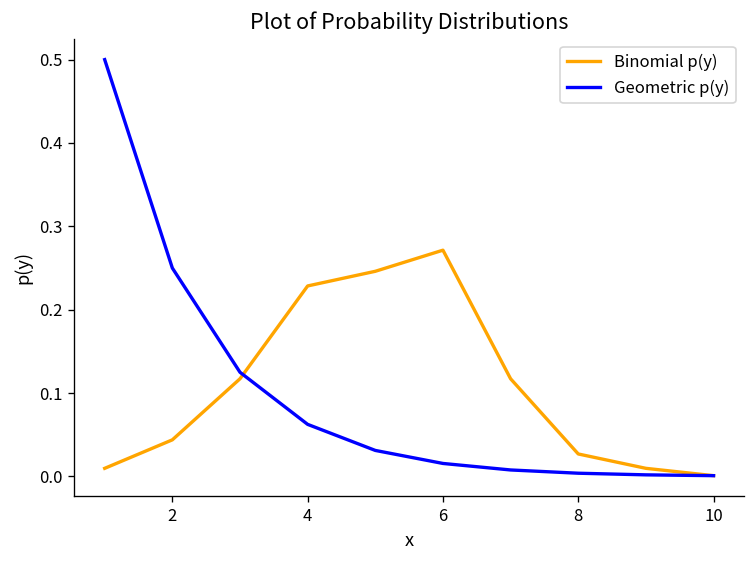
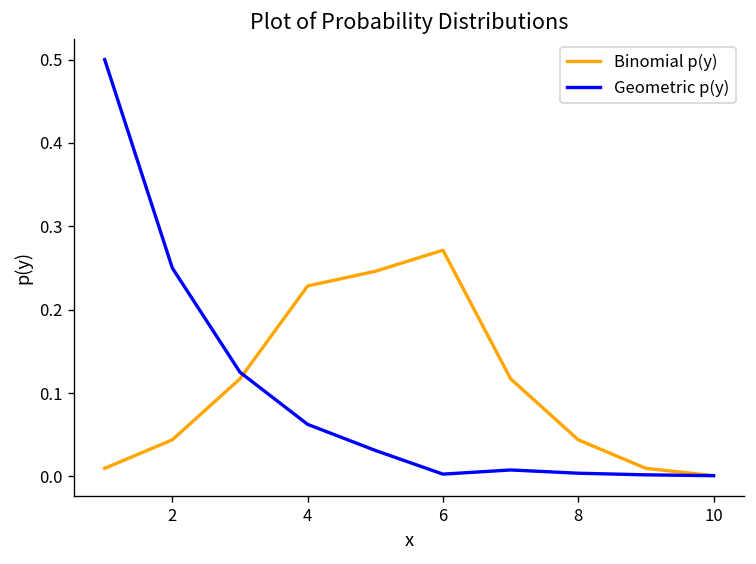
Geometric p(y), 6: 0.02 -> 0.00
Binomial p(y), 8: 0.03 -> 0.04
